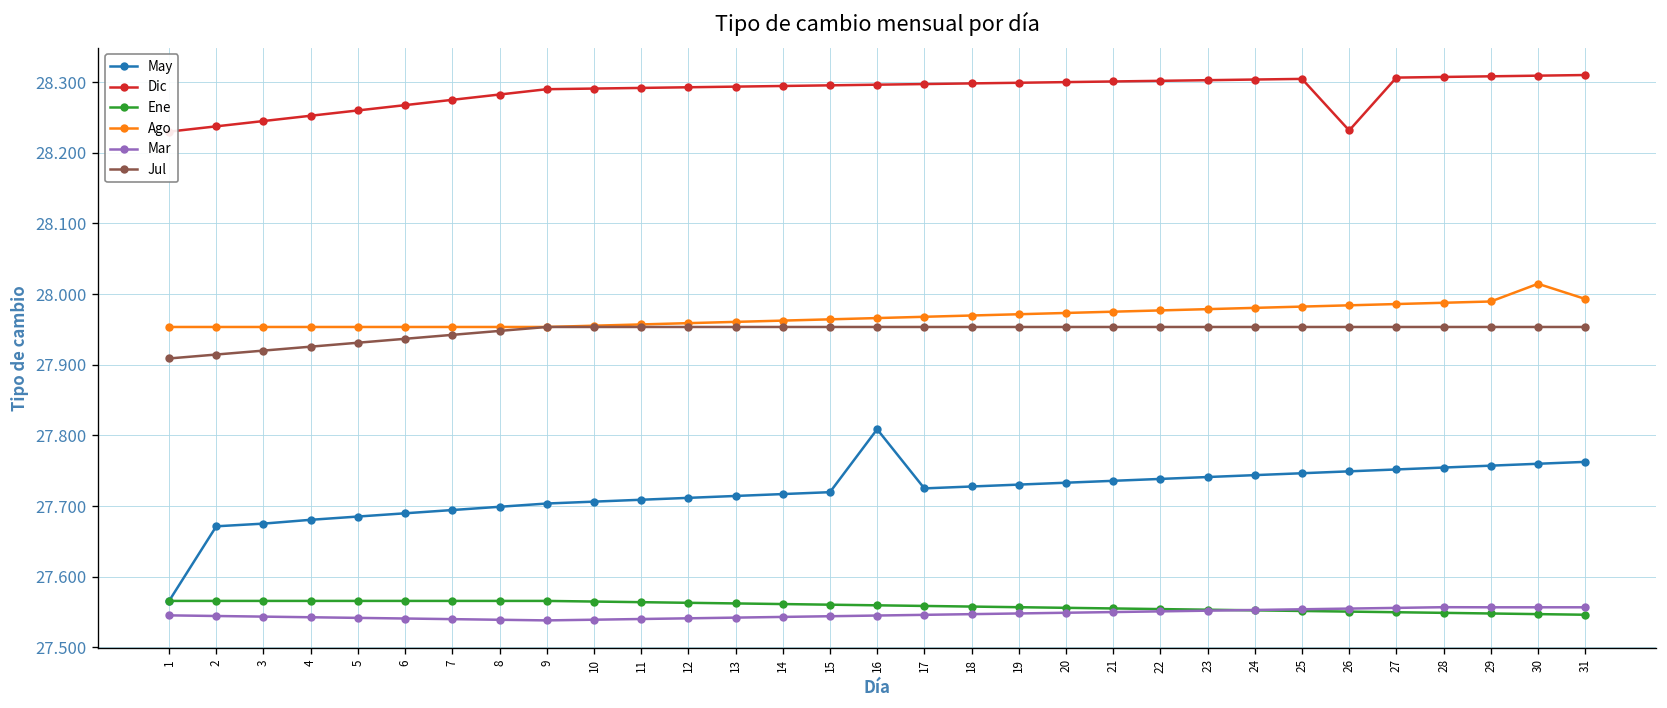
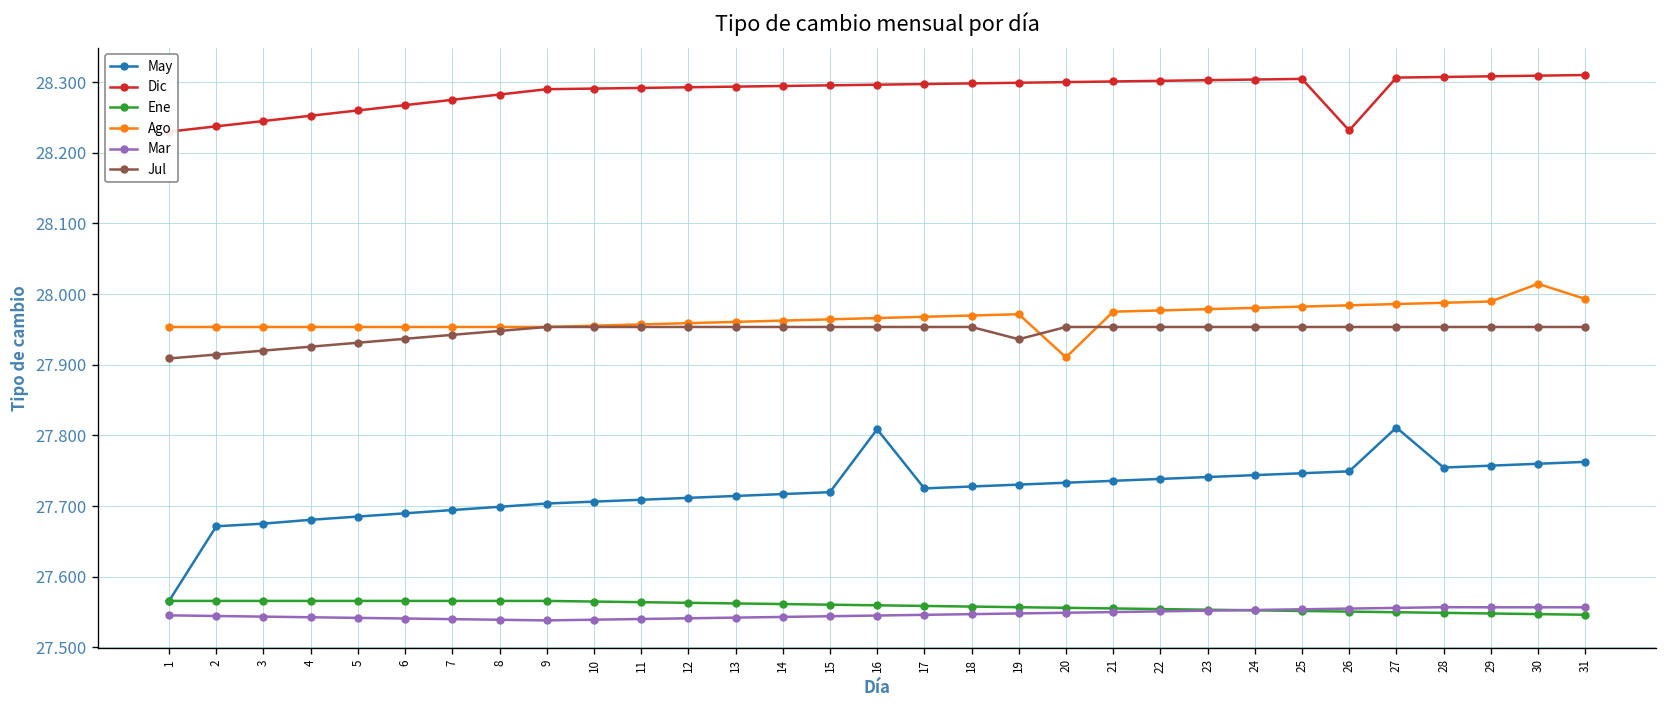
Jul, 19: 27.95 -> 27.94
Ago, 20: 27.97 -> 27.91
May, 27: 27.75 -> 27.81
